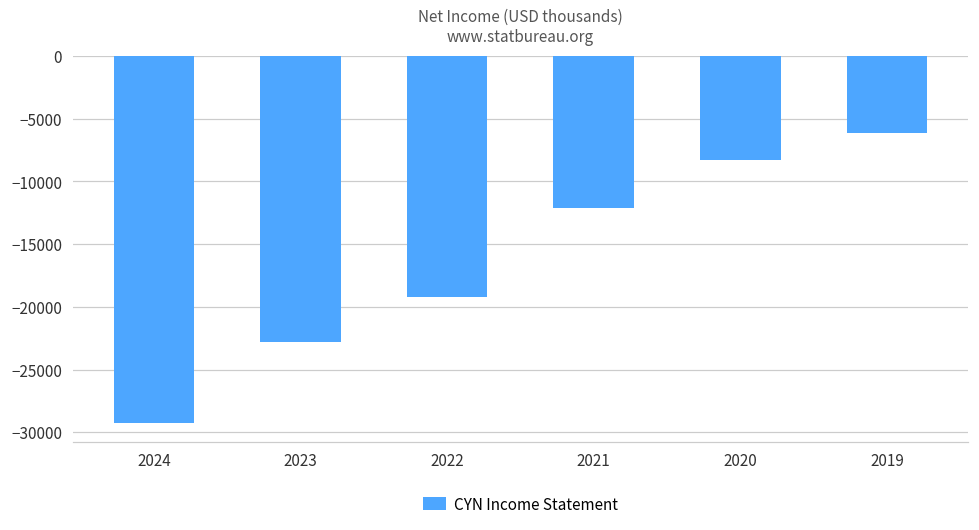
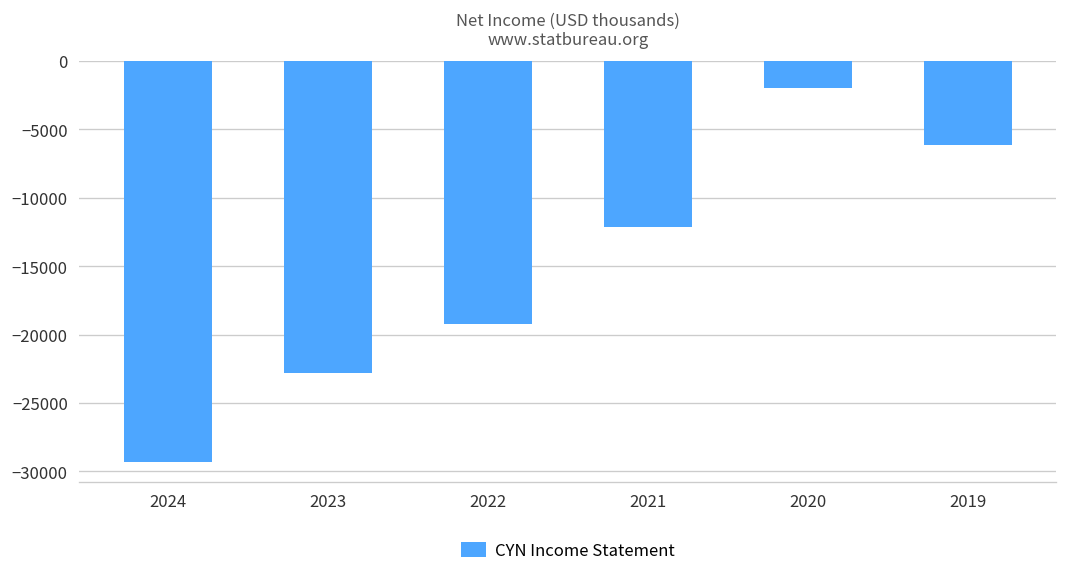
2020: -8300 -> -2000
